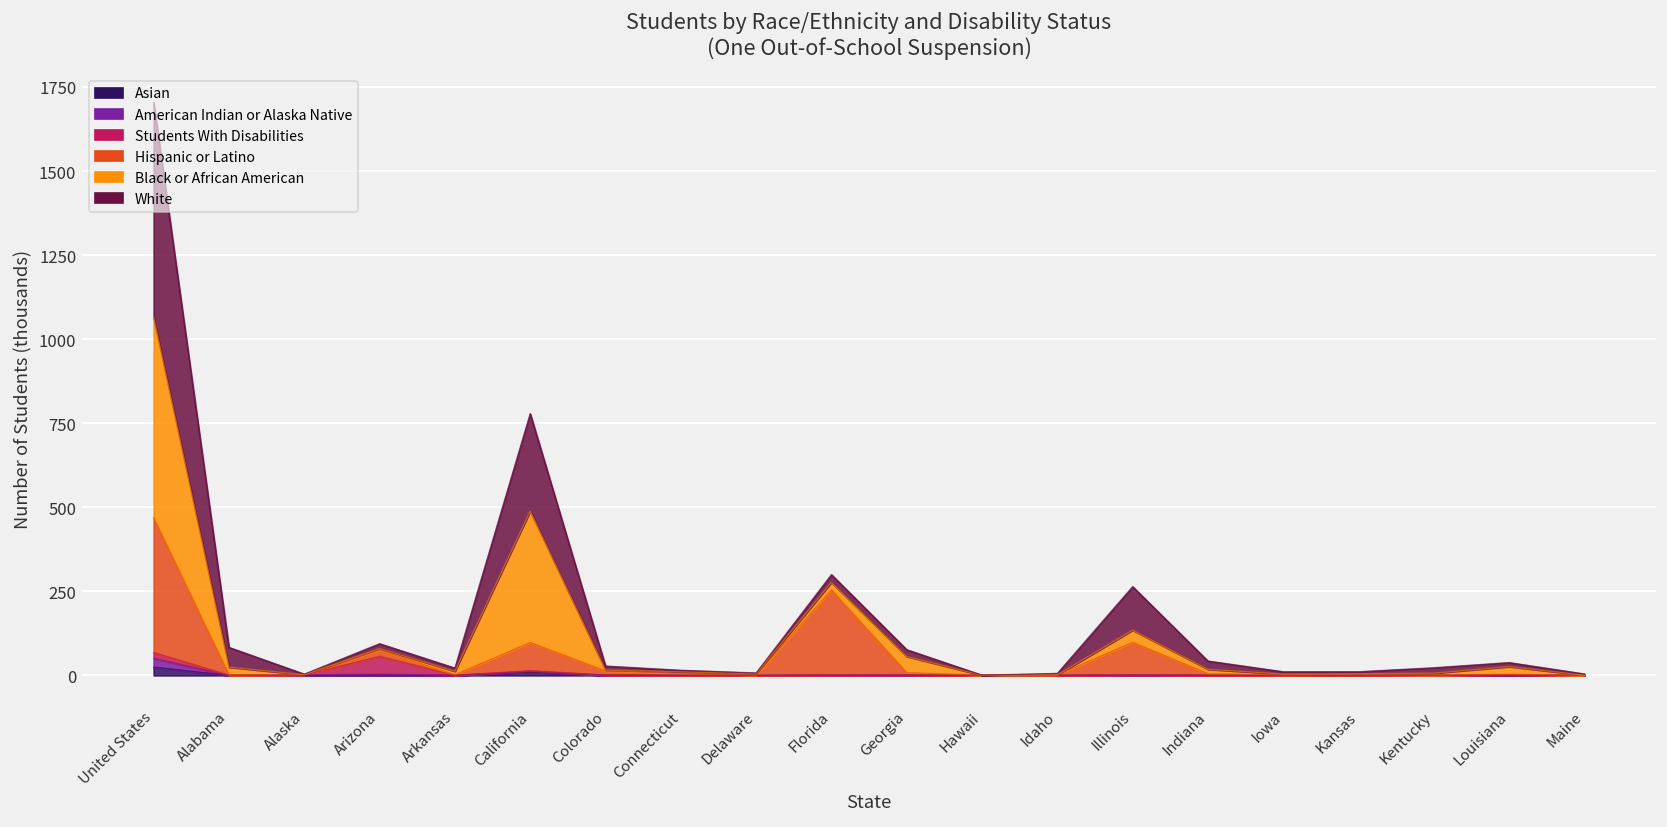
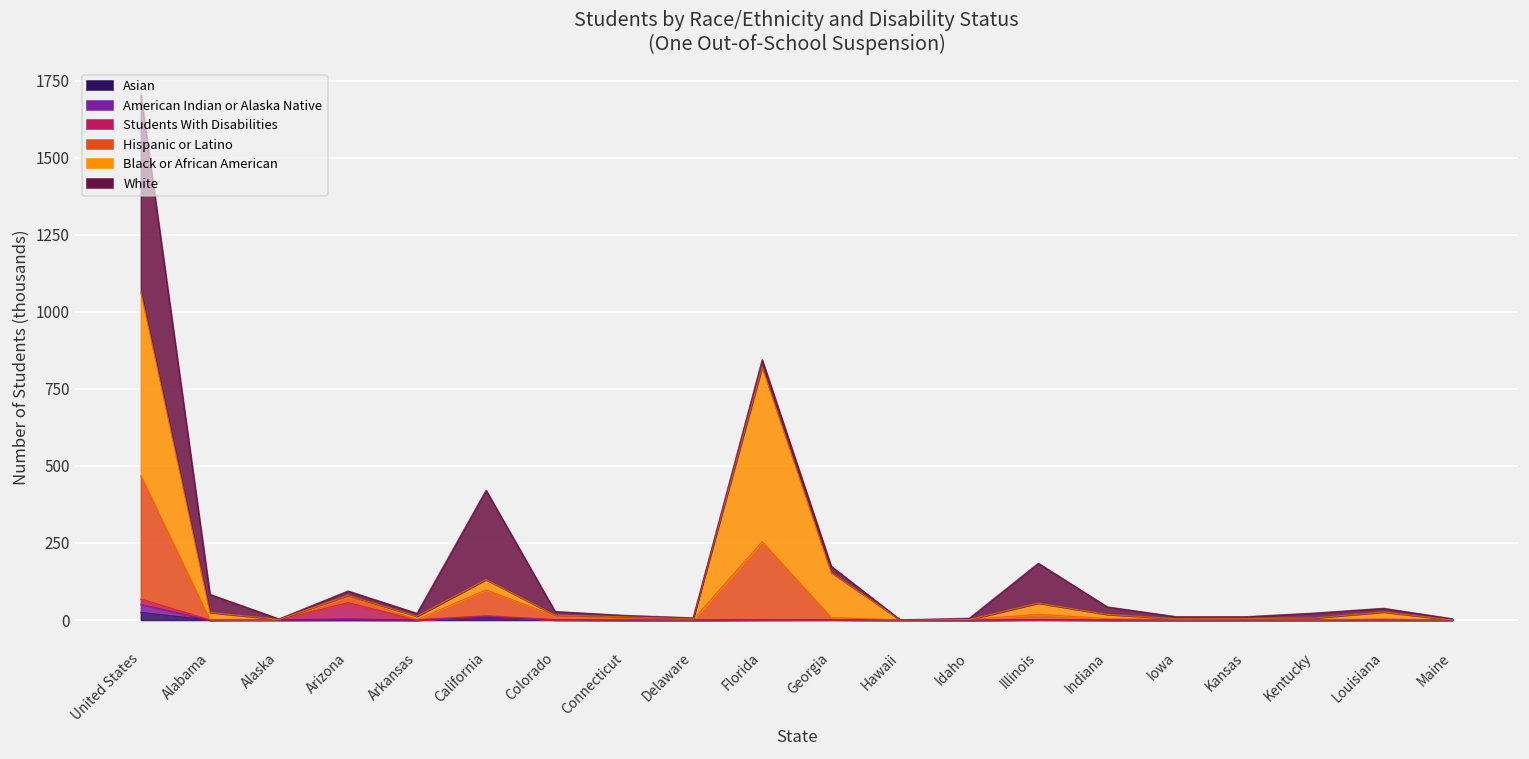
Black or African American, California: 390 -> 30
Black or African American, Florida: 20 -> 570
Black or African American, Georgia: 50 -> 150
Hispanic or Latino, Illinois: 100 -> 20
